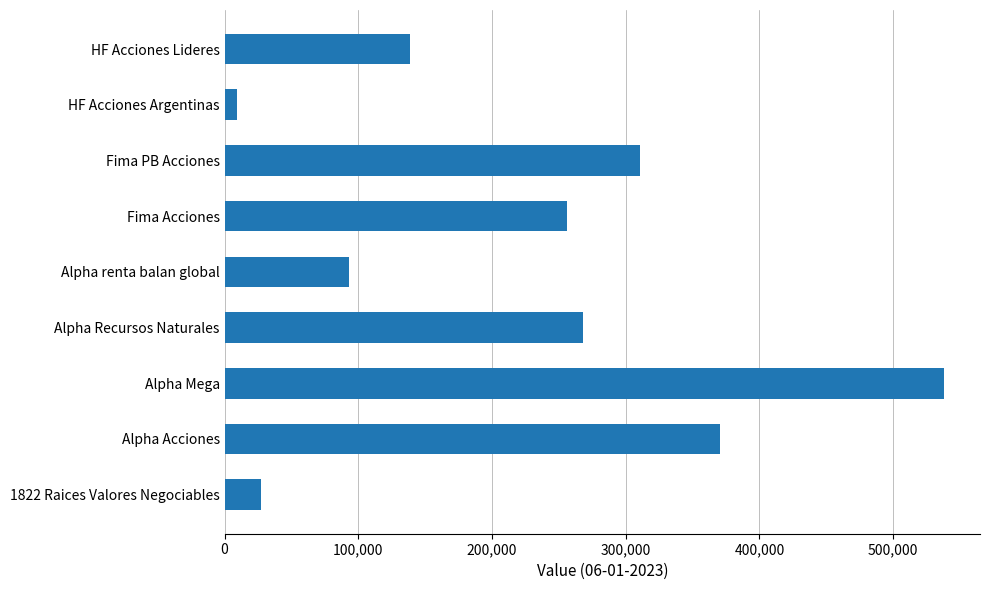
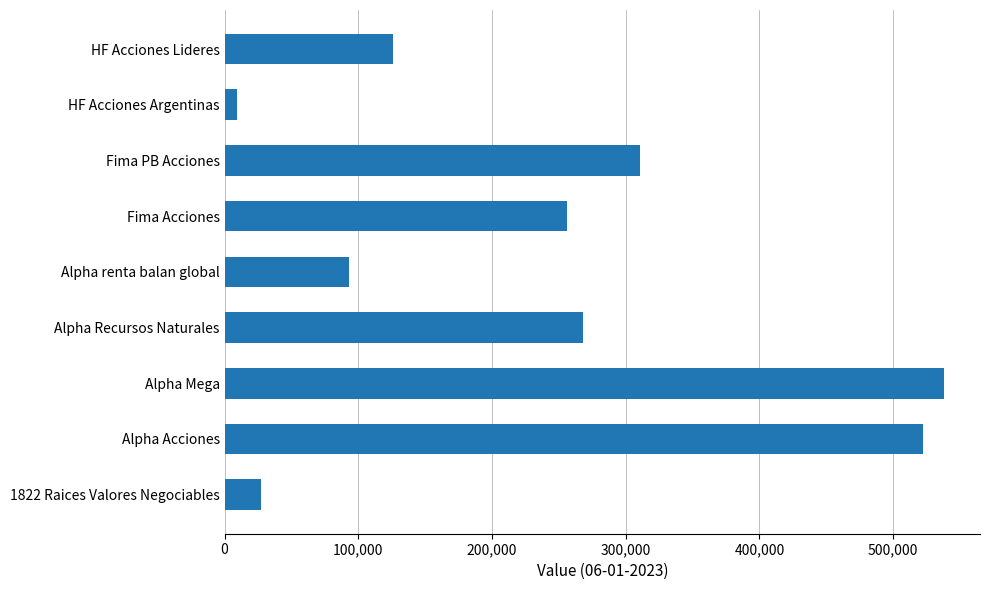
HF Acciones Lideres: 139,000 -> 126,000
Alpha Acciones: 370,000 -> 522,000
